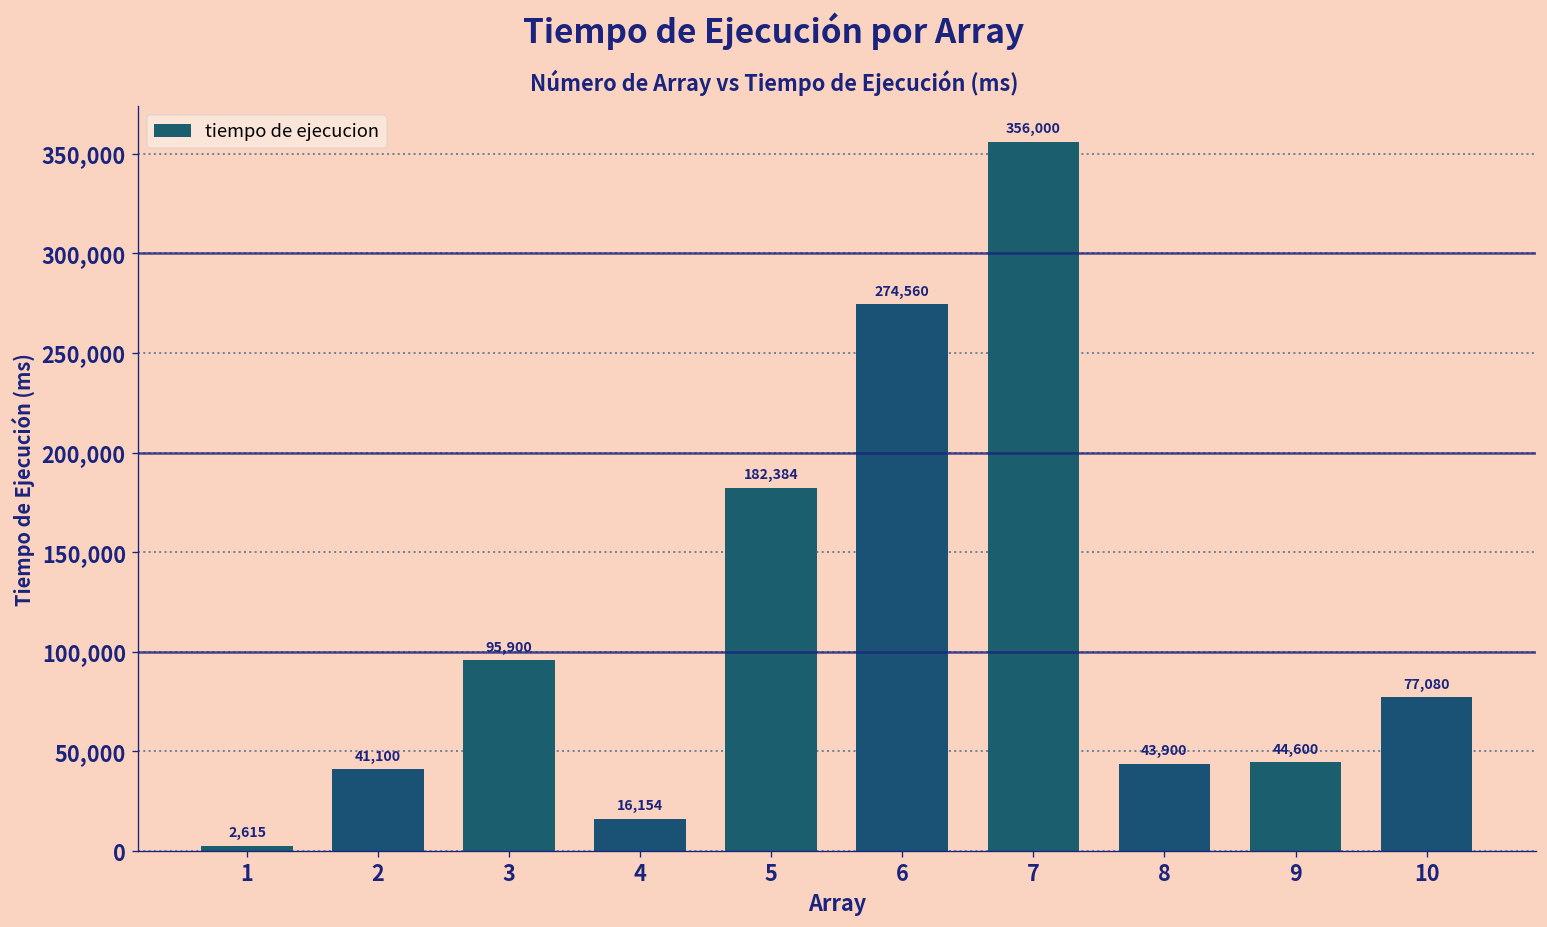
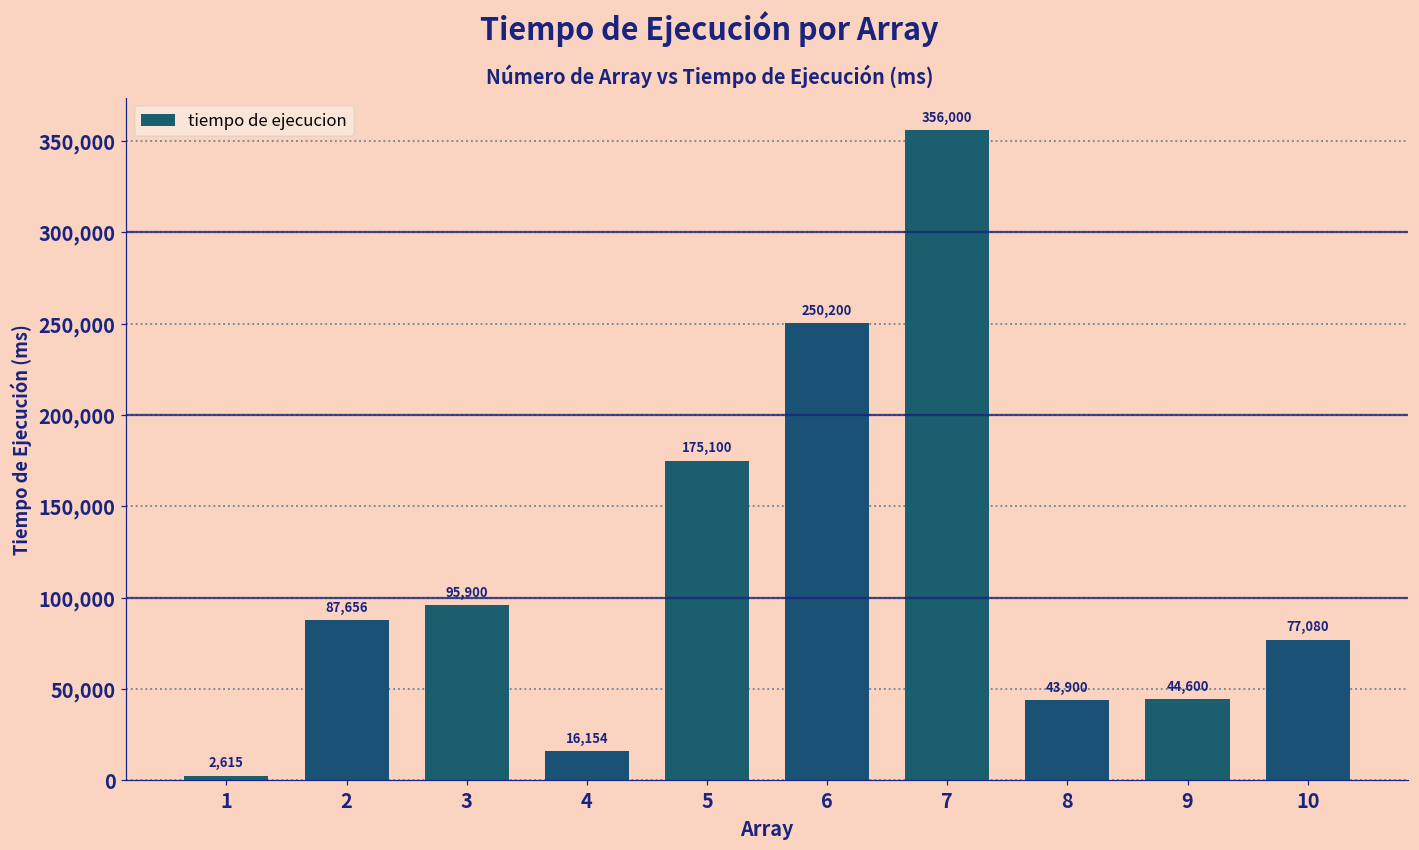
2: 41,100 -> 87,656
5: 182,384 -> 175,100
6: 274,560 -> 250,200
